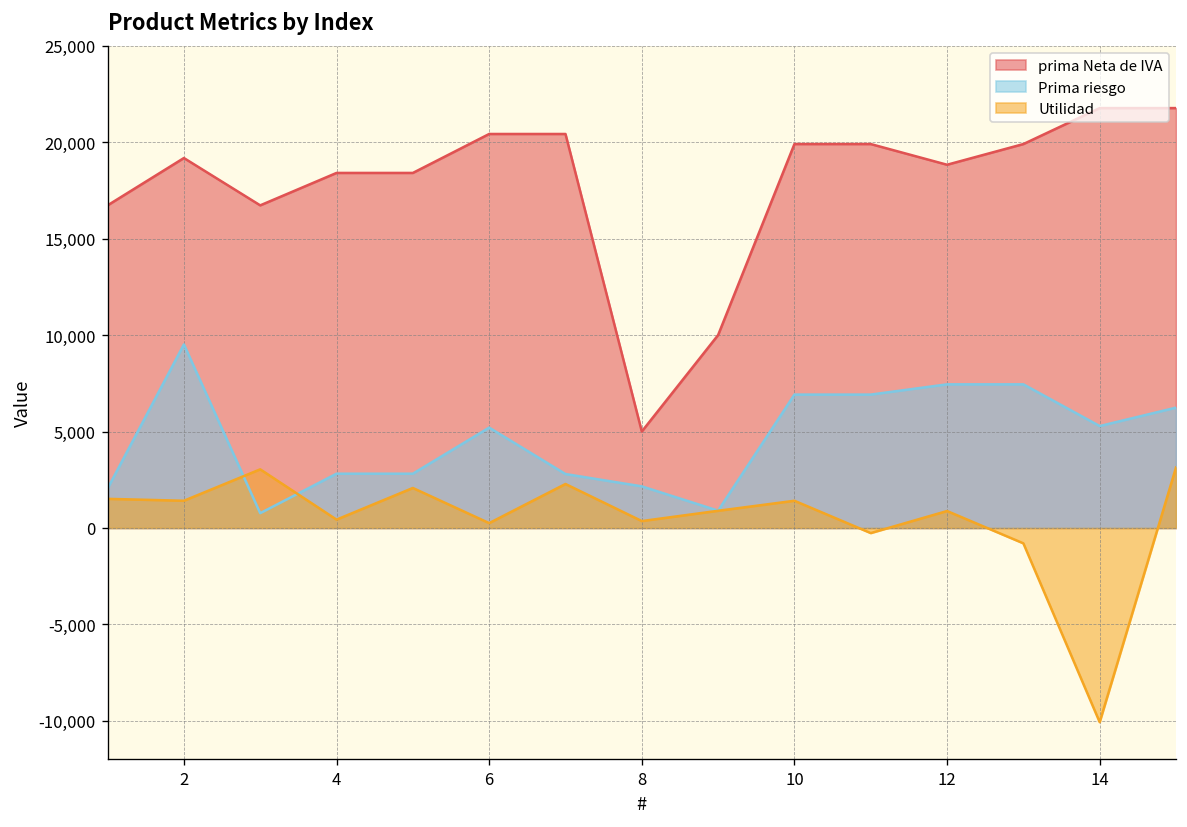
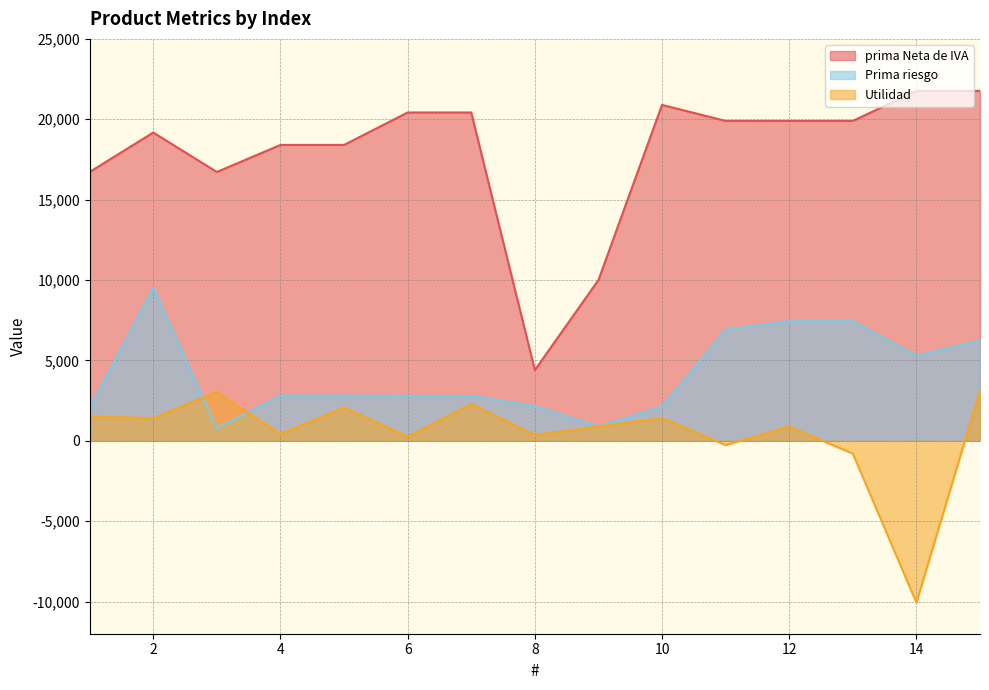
Prima riesgo, 6: 5,200 -> 2,800
prima Neta de IVA, 8: 5,000 -> 4,400
prima Neta de IVA, 10: 19,900 -> 20,900
Prima riesgo, 10: 6,900 -> 2,100
prima Neta de IVA, 12: 18,800 -> 19,900
